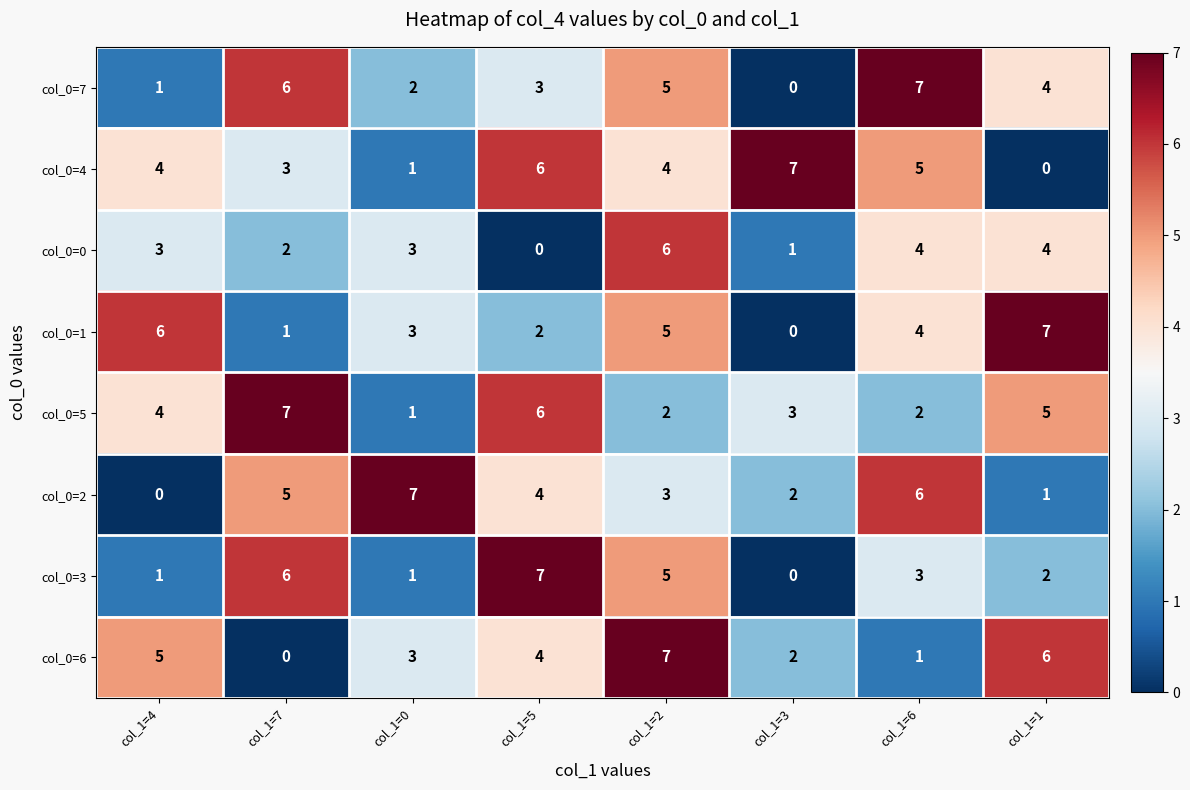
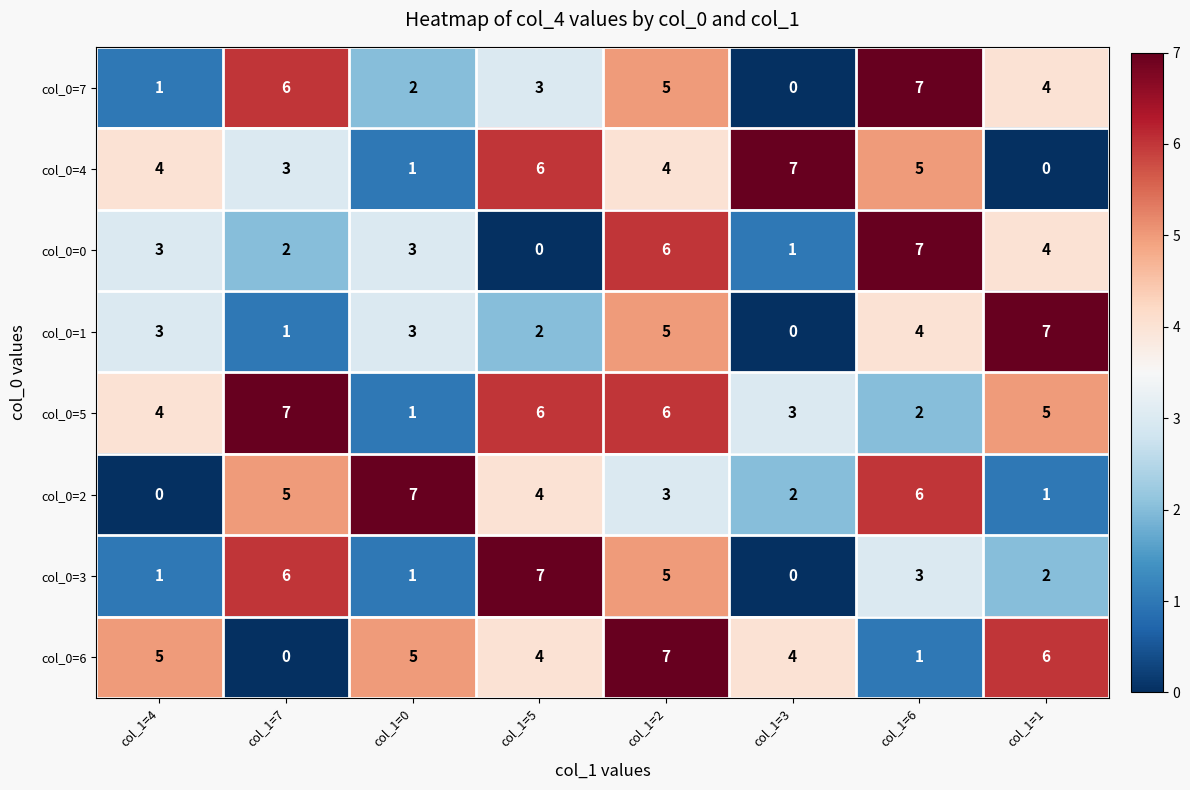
col_0=0, col_1=6: 4 -> 7
col_0=1, col_1=4: 6 -> 3
col_0=5, col_1=2: 2 -> 6
col_0=6, col_1=0: 3 -> 5
col_0=6, col_1=3: 2 -> 4
